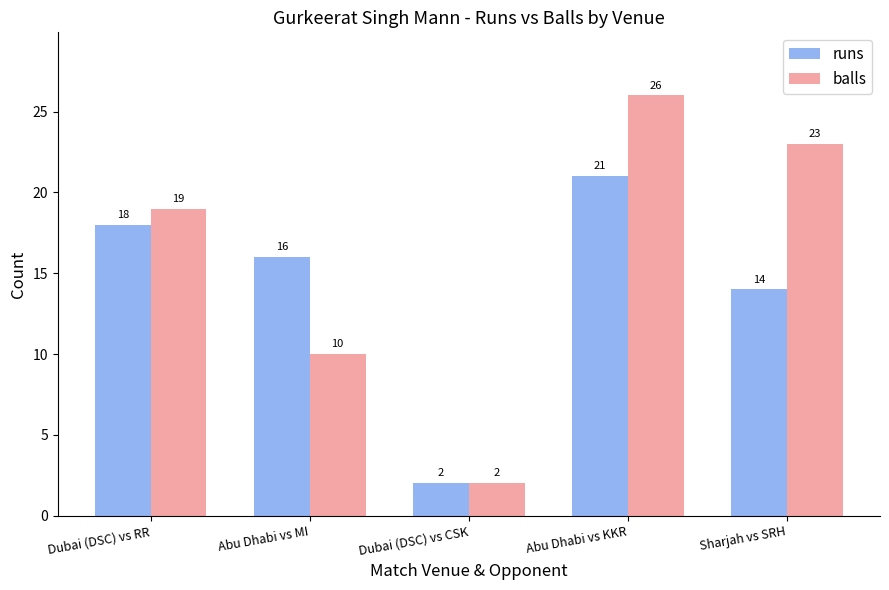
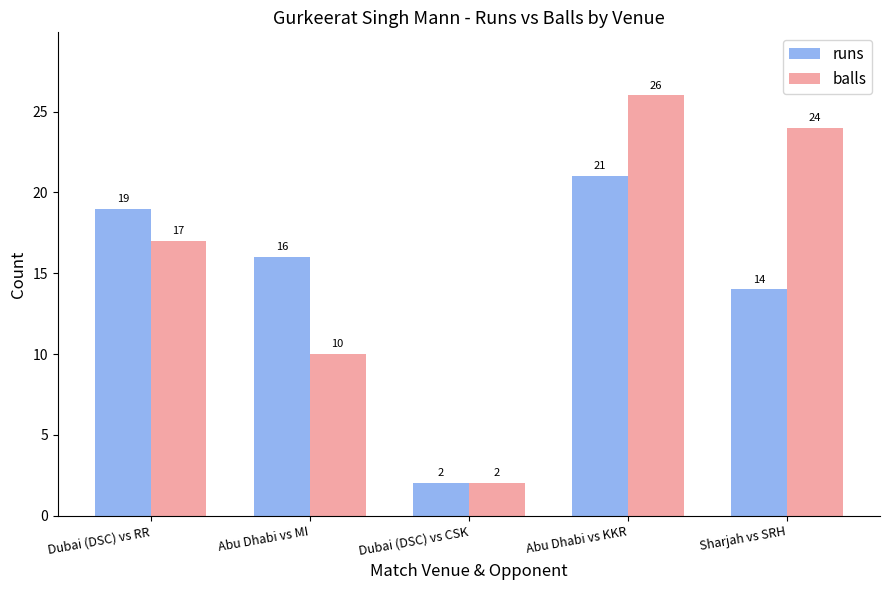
runs, Dubai (DSC) vs RR: 18 -> 19
balls, Dubai (DSC) vs RR: 19 -> 17
balls, Sharjah vs SRH: 23 -> 24
